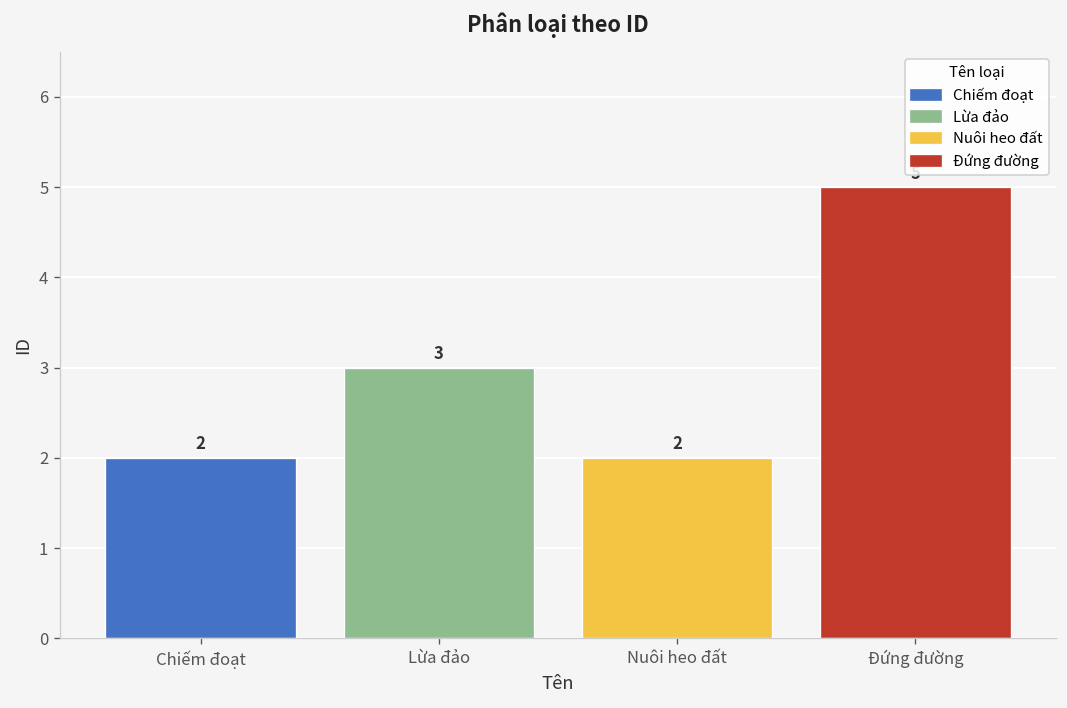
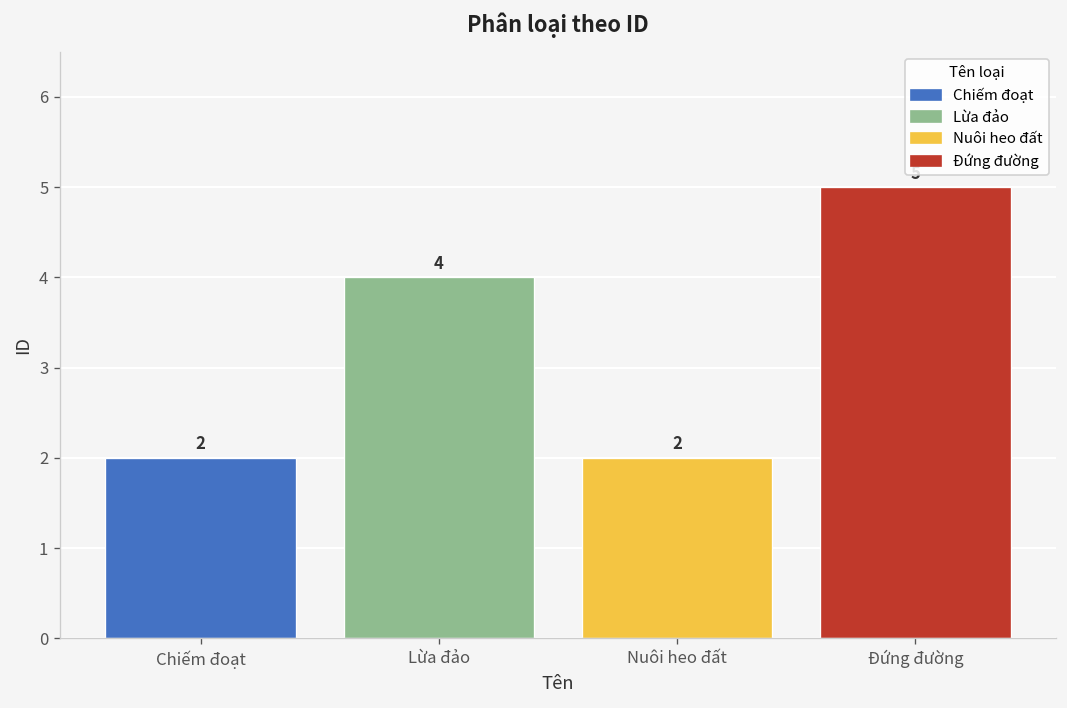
Lừa đảo: 3 -> 4
